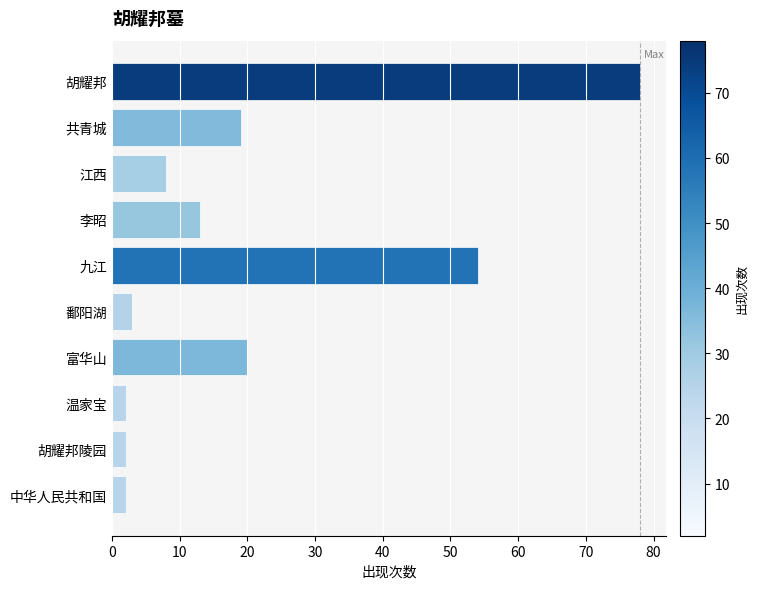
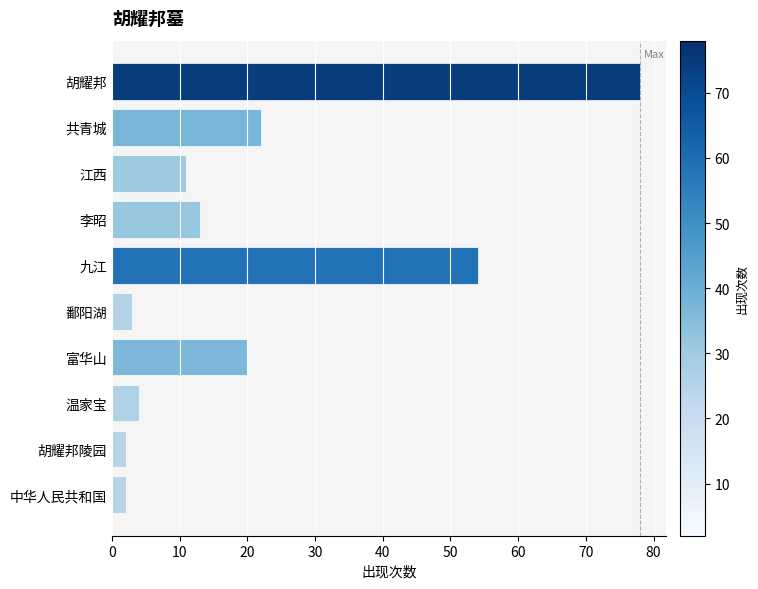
共青城: 19 -> 22
江西: 8 -> 11
温家宝: 2 -> 4
